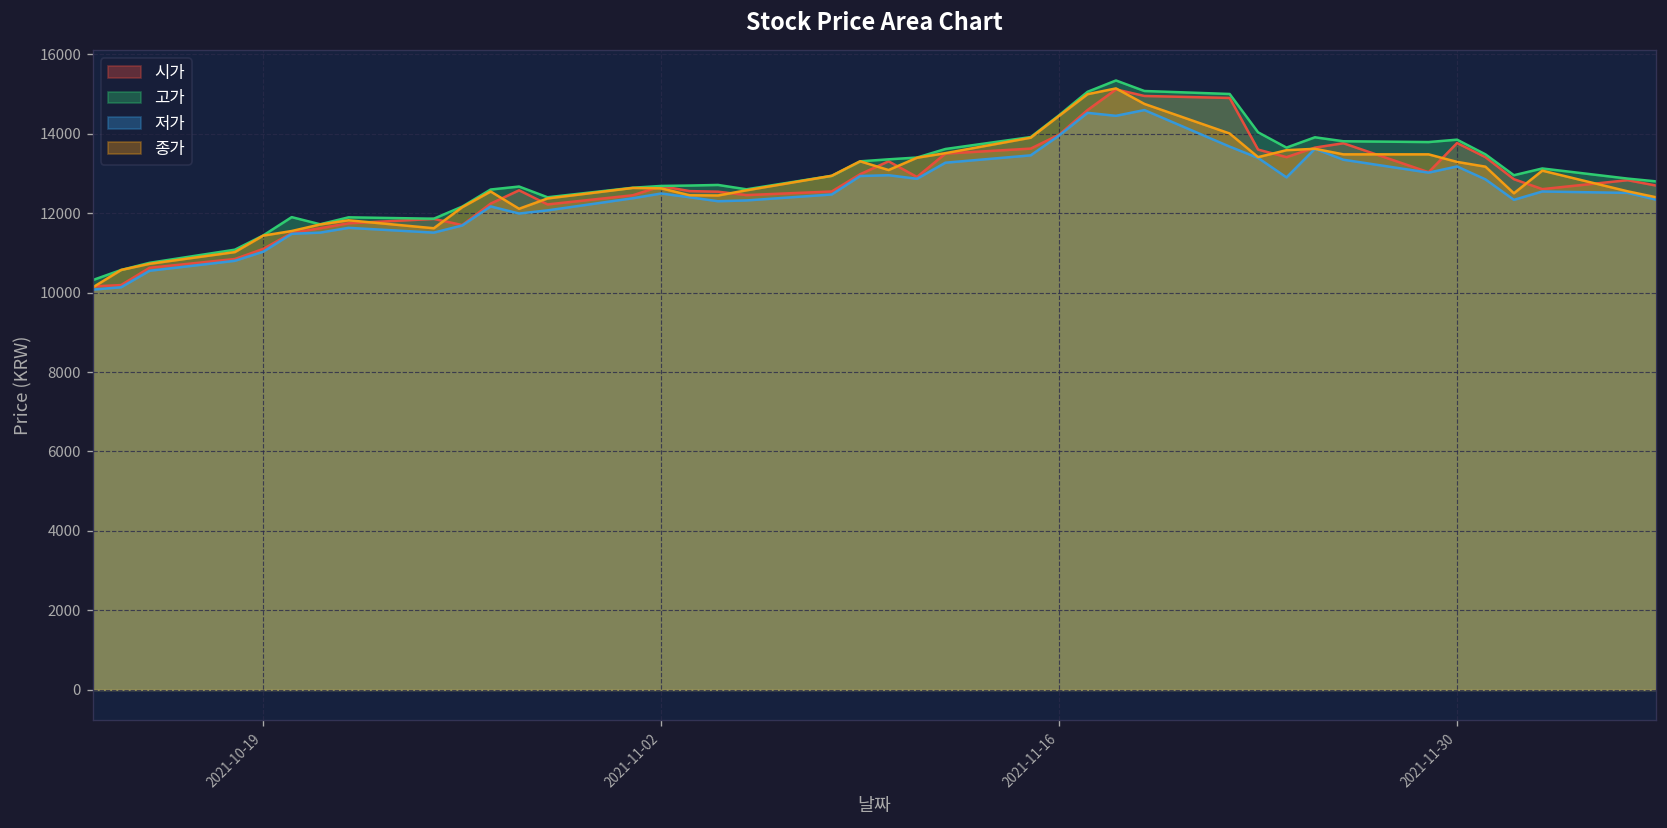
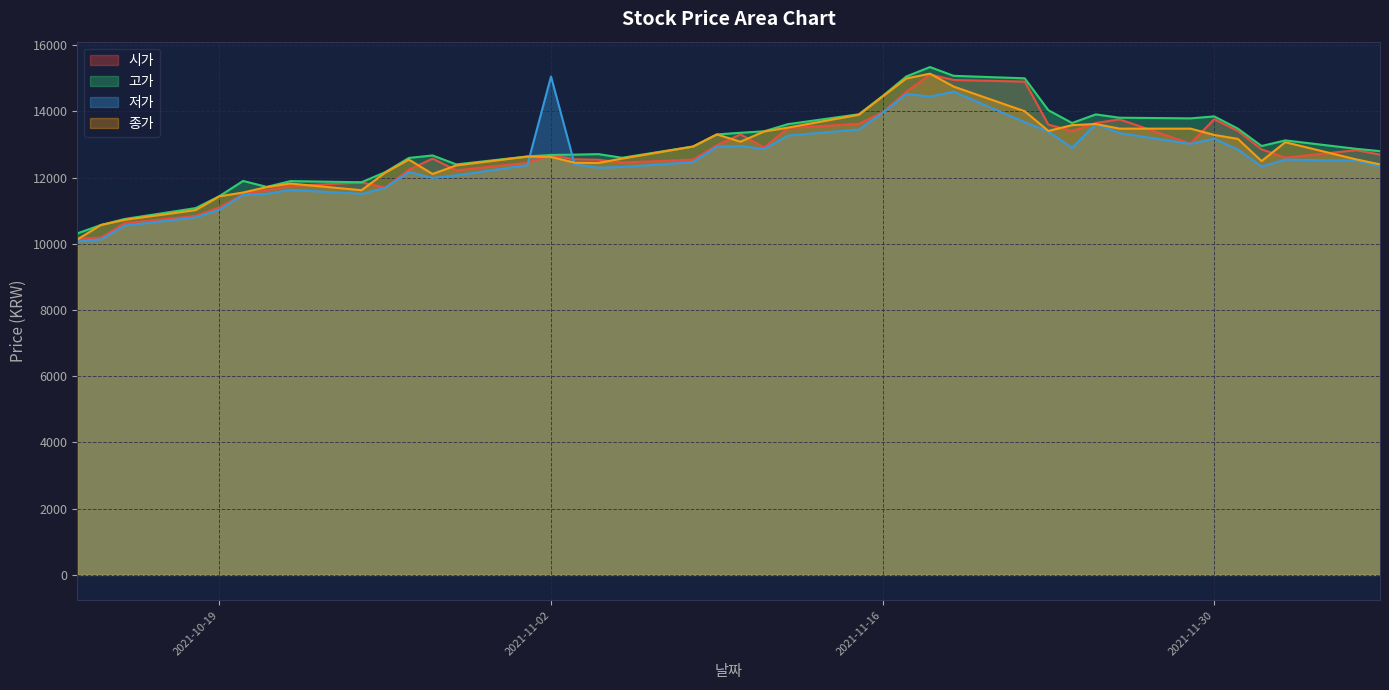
저가, 2021-11-02: 12500 -> 15100
